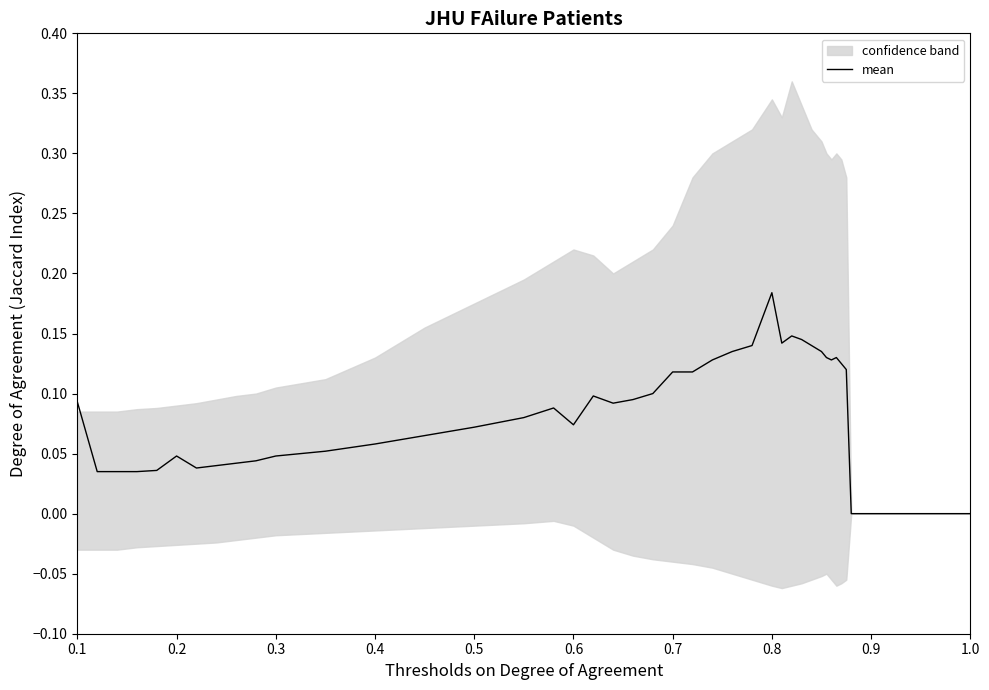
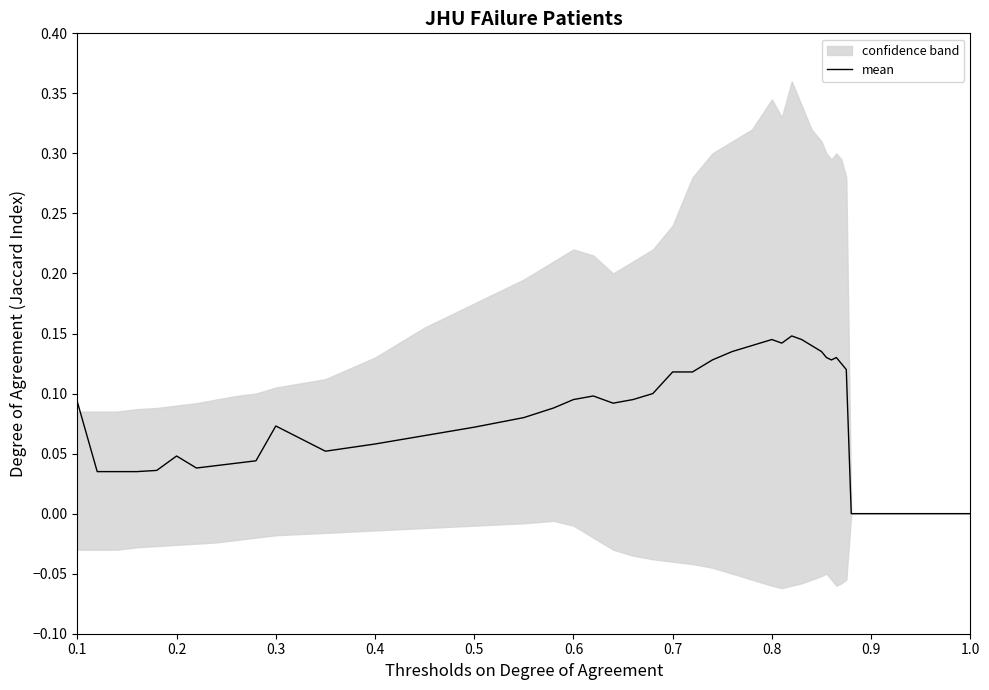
mean, 0.3: 0.048 -> 0.073
mean, 0.6: 0.074 -> 0.095
mean, 0.8: 0.184 -> 0.145
